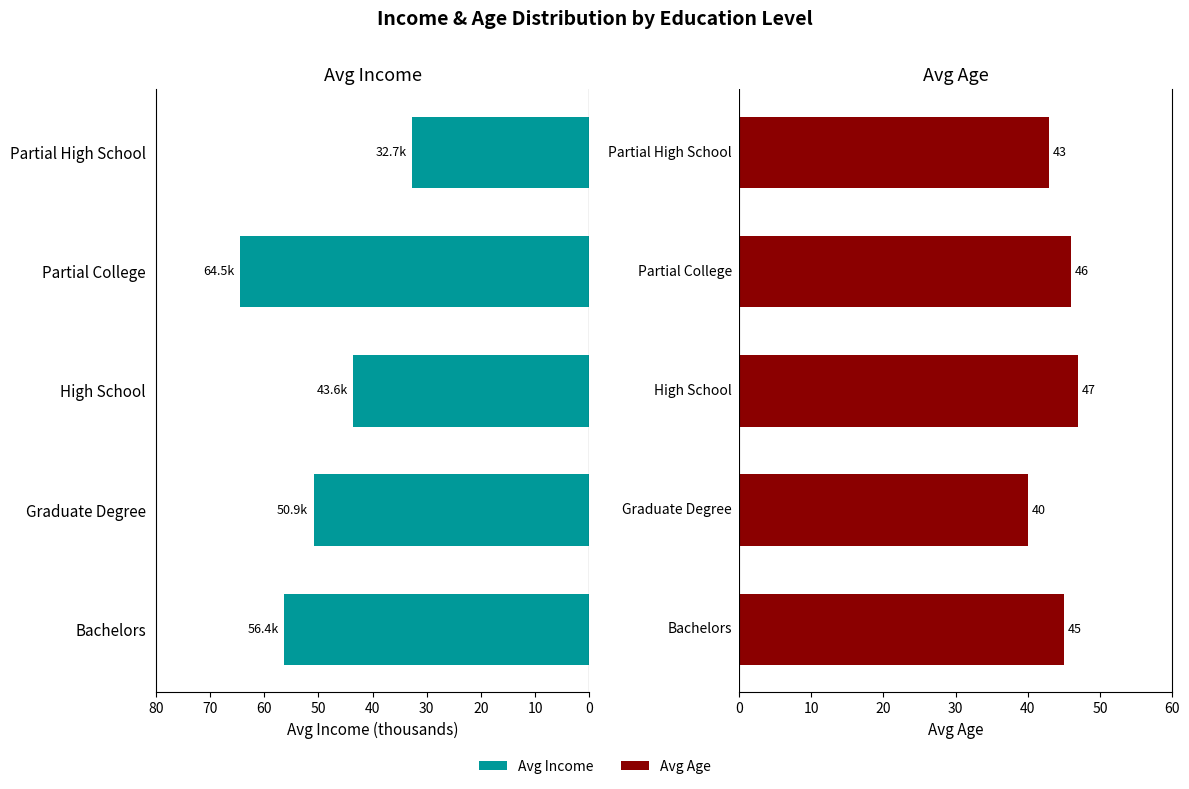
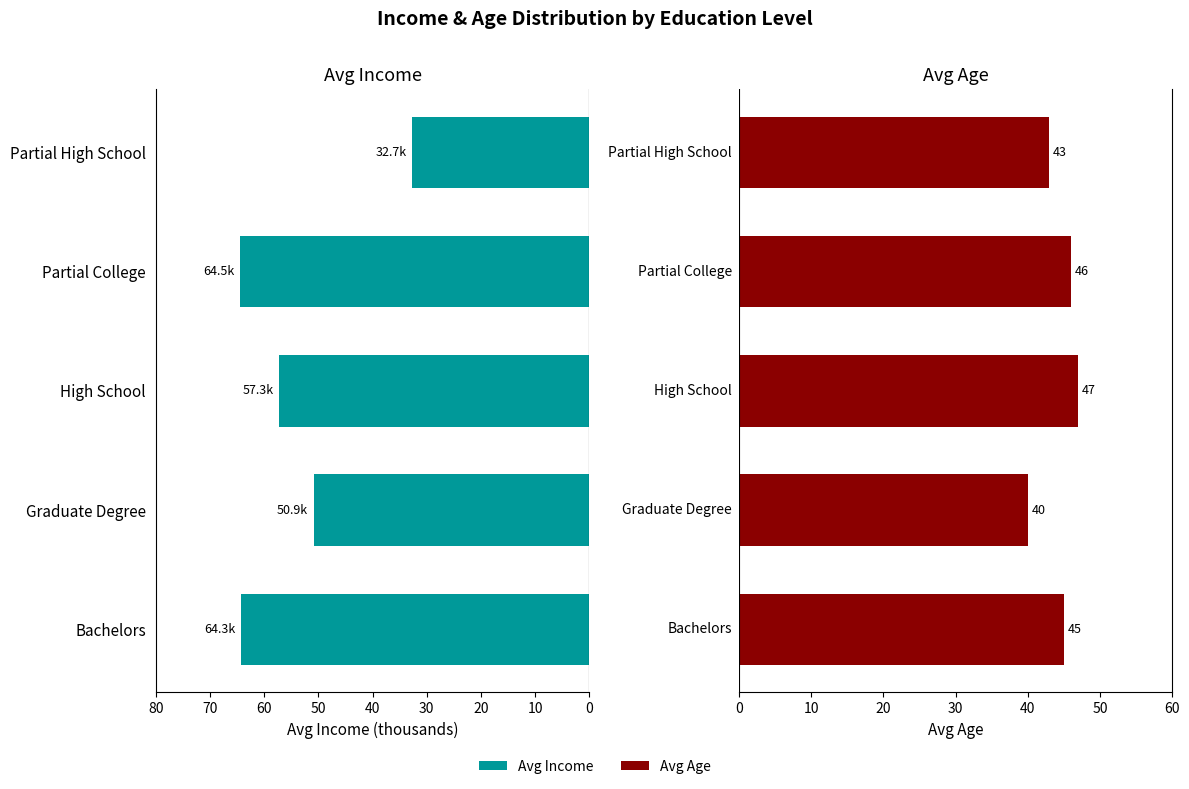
Avg Income, High School: 43.6k -> 57.3k
Avg Income, Bachelors: 56.4k -> 64.3k
